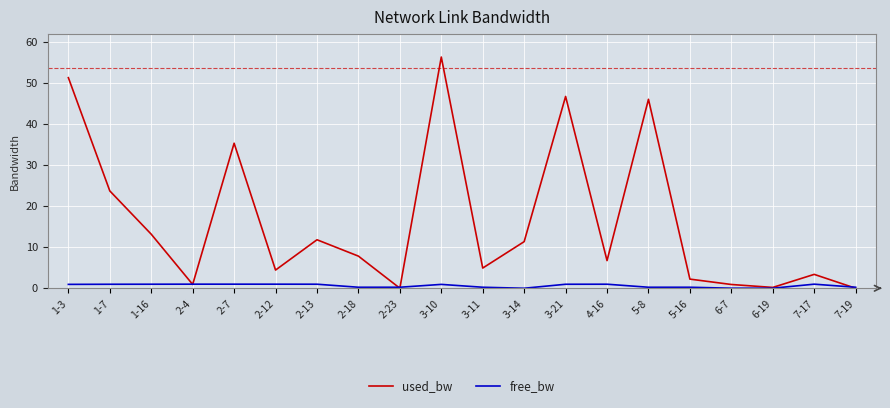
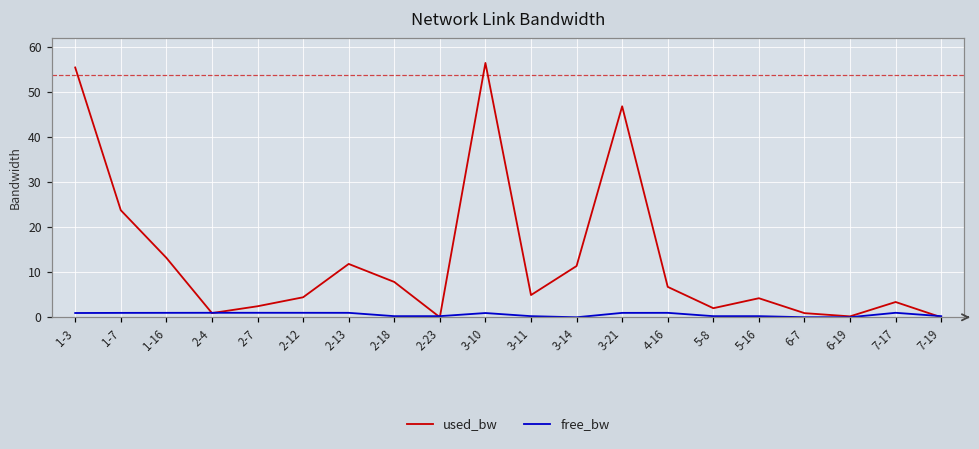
used_bw, 1-3: 51 -> 55
used_bw, 2-7: 35 -> 2
used_bw, 5-8: 46 -> 2
used_bw, 5-16: 2 -> 4
